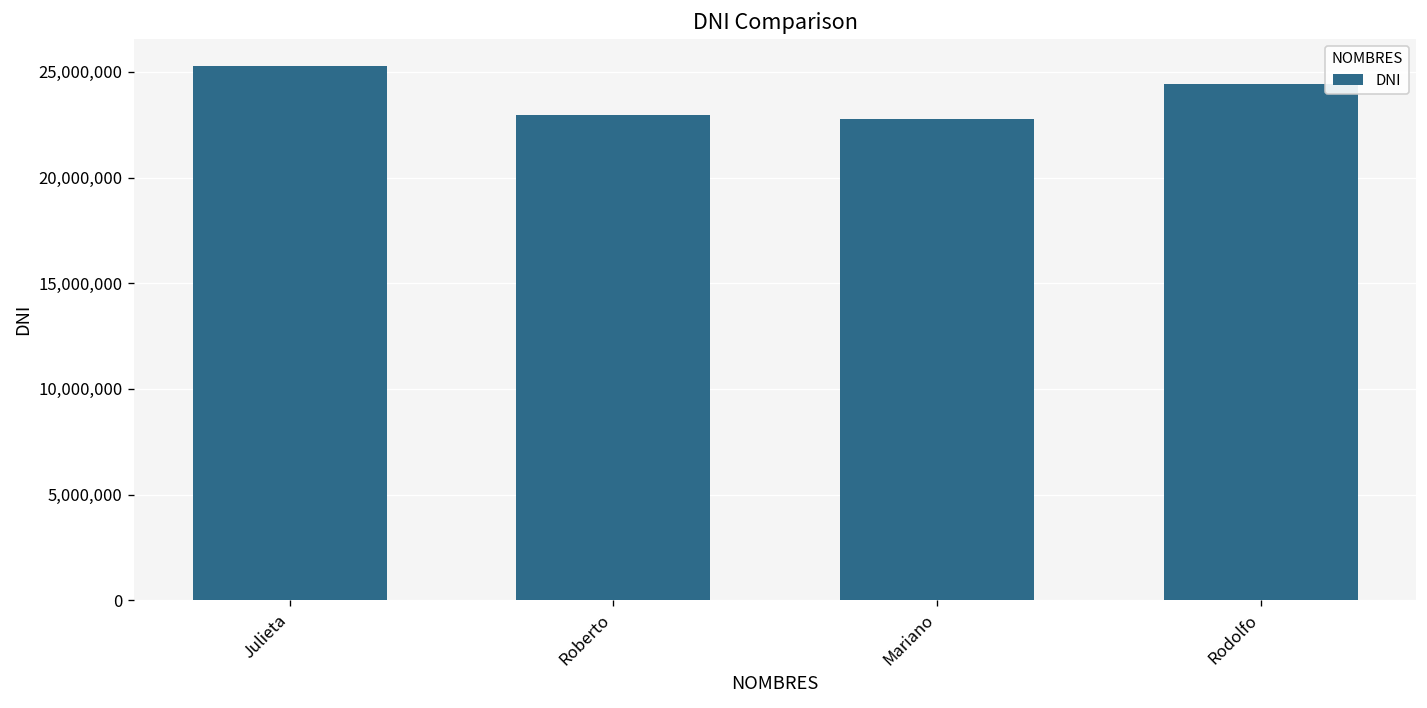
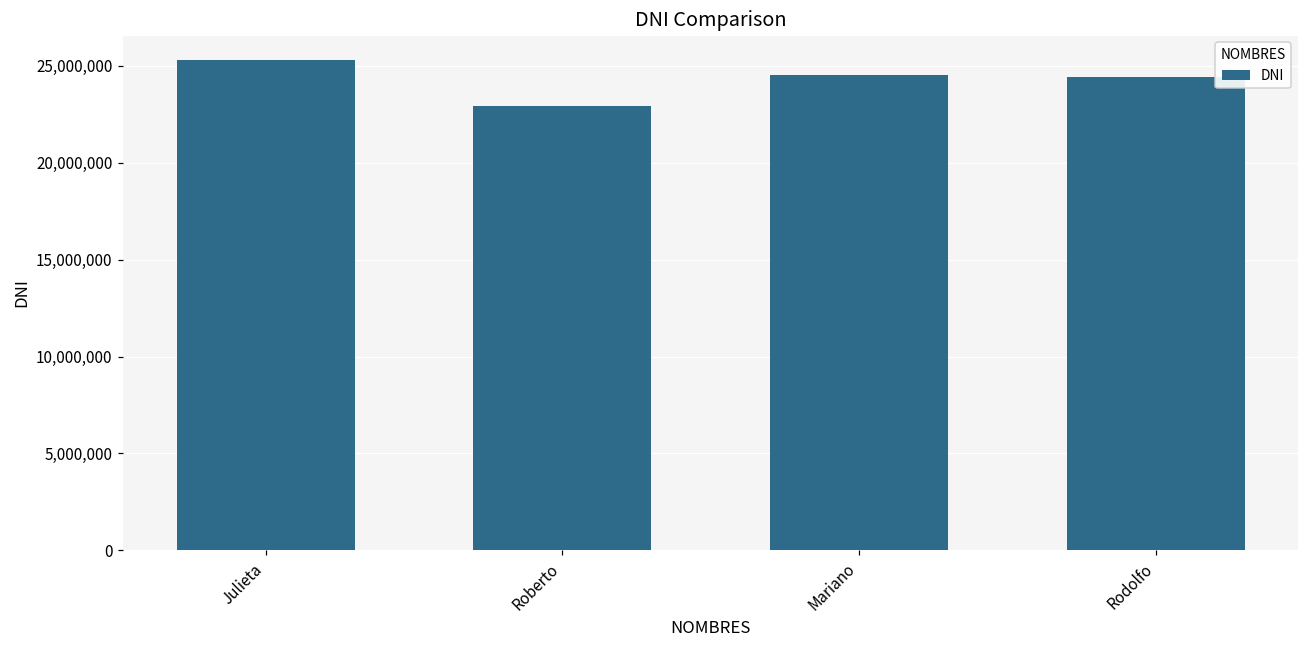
Mariano: 22,800,000 -> 24,500,000
